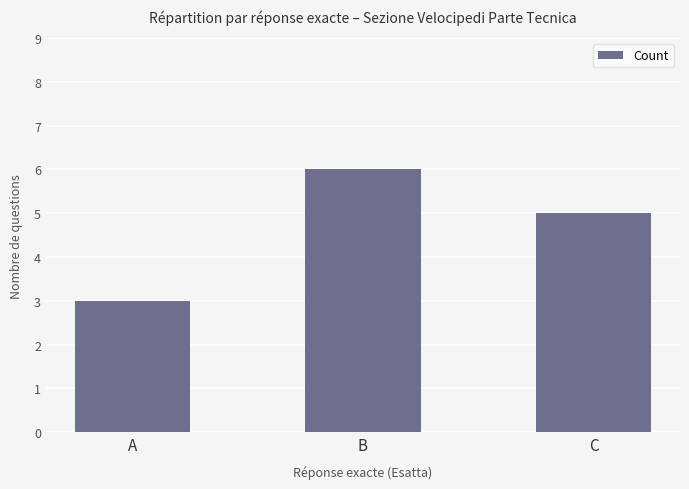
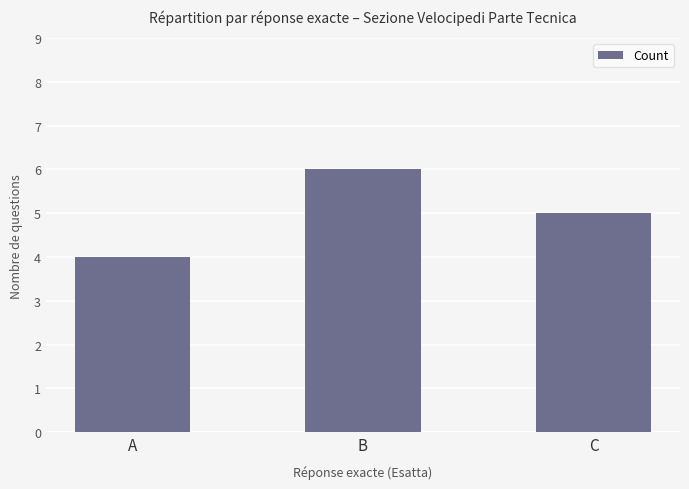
A: 3 -> 4
